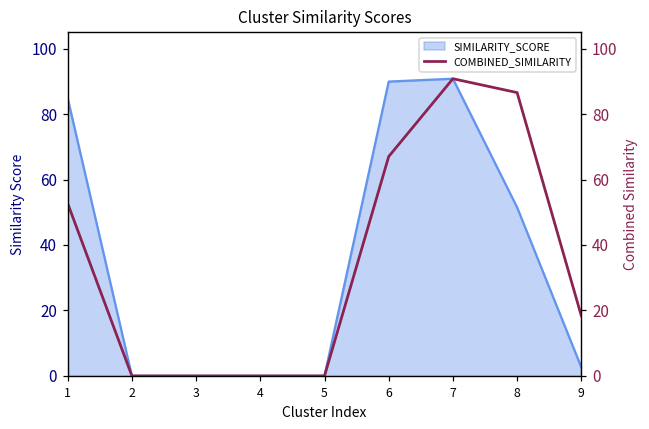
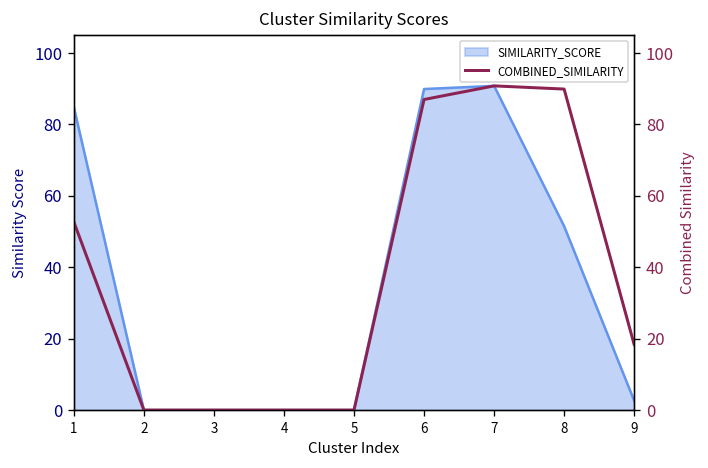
COMBINED_SIMILARITY, 6: 67 -> 87
COMBINED_SIMILARITY, 8: 87 -> 90
